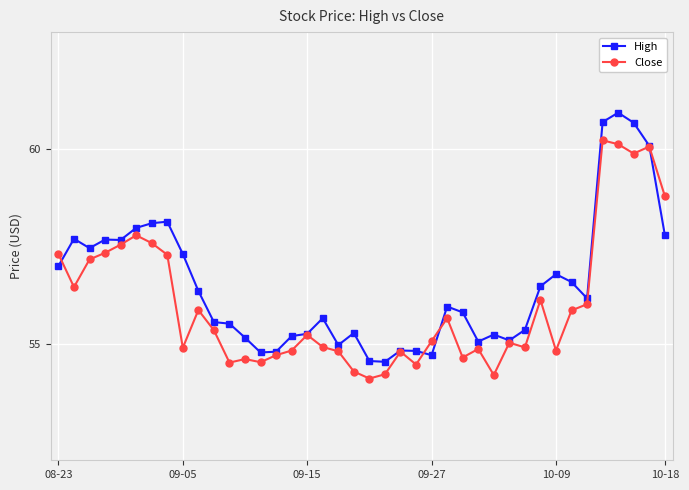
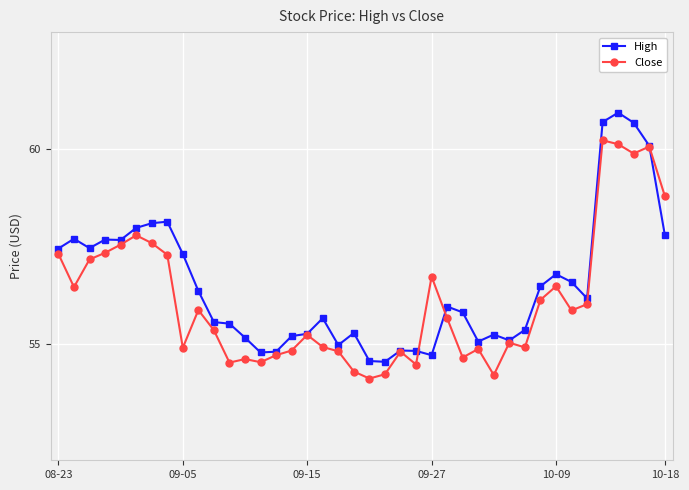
High, 08-23: 57.0 -> 57.4
Close, 09-27: 55.1 -> 56.7
Close, 10-09: 54.8 -> 56.5
